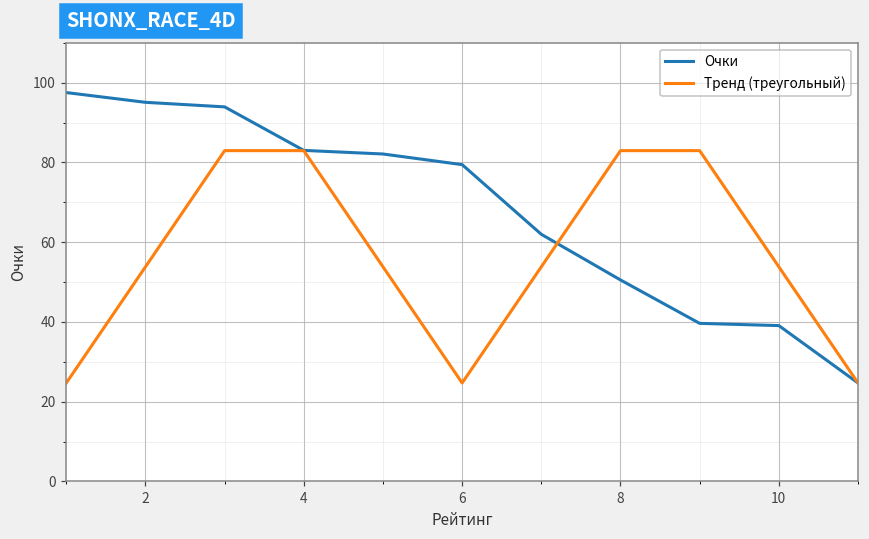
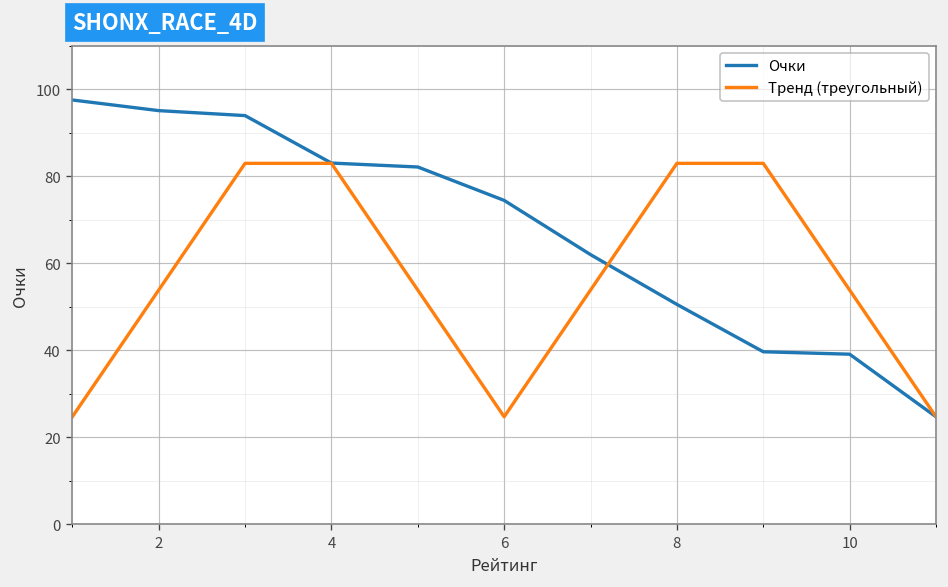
Очки, 6: 79 -> 74
